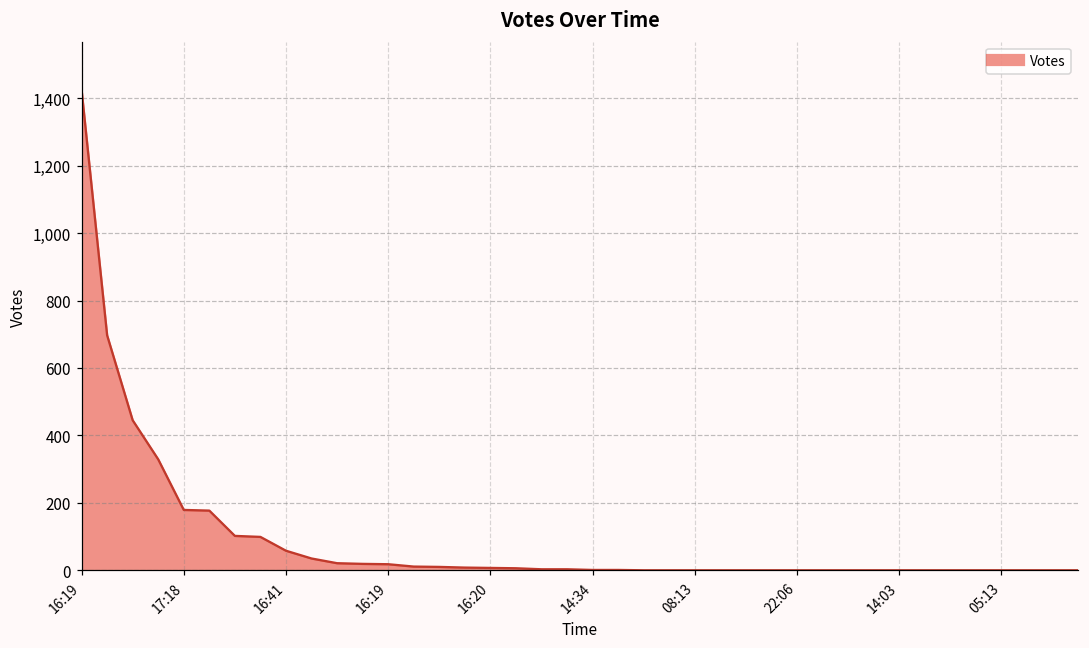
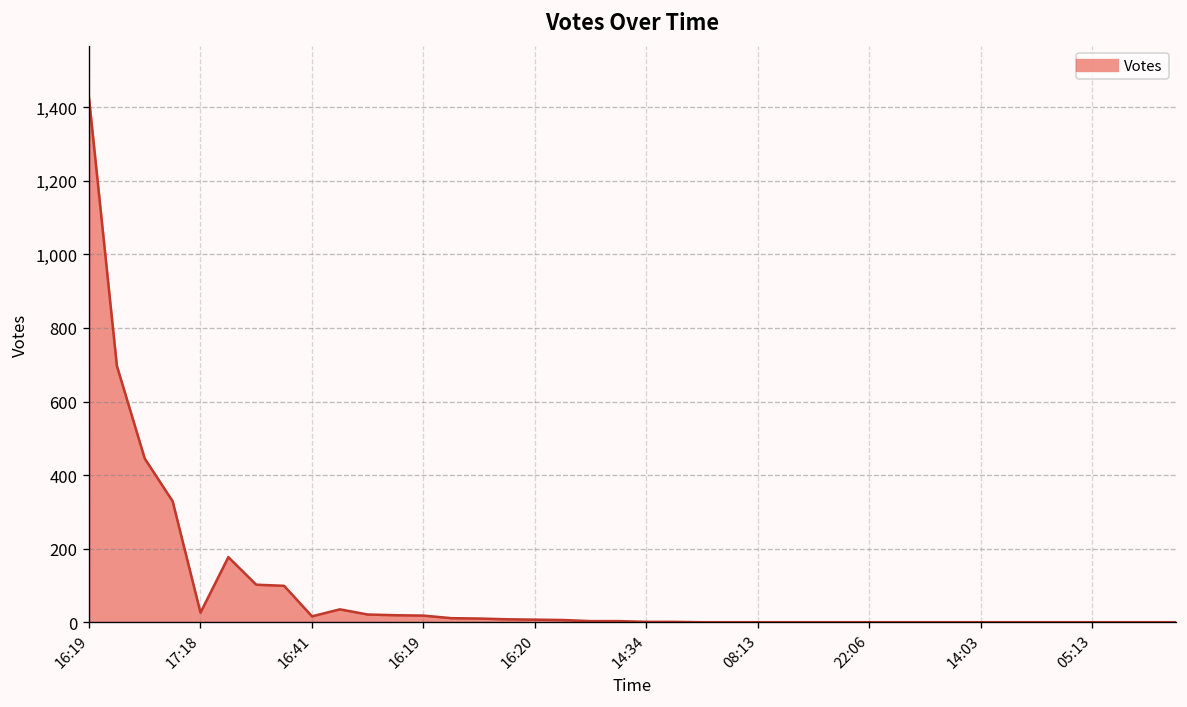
17:18: 180 -> 30
16:41: 60 -> 20
